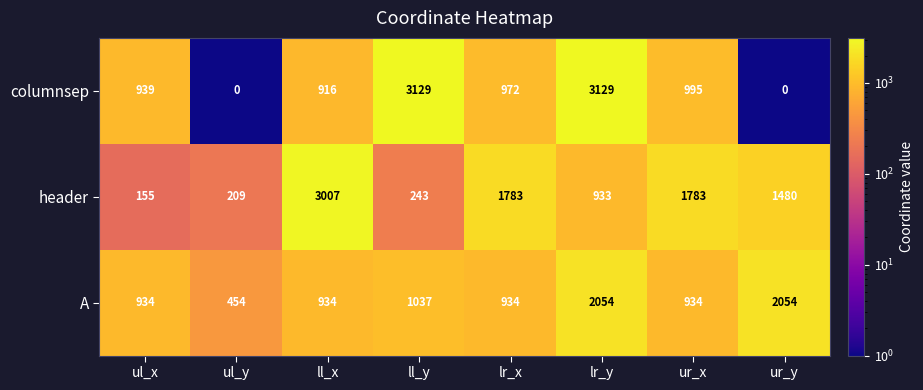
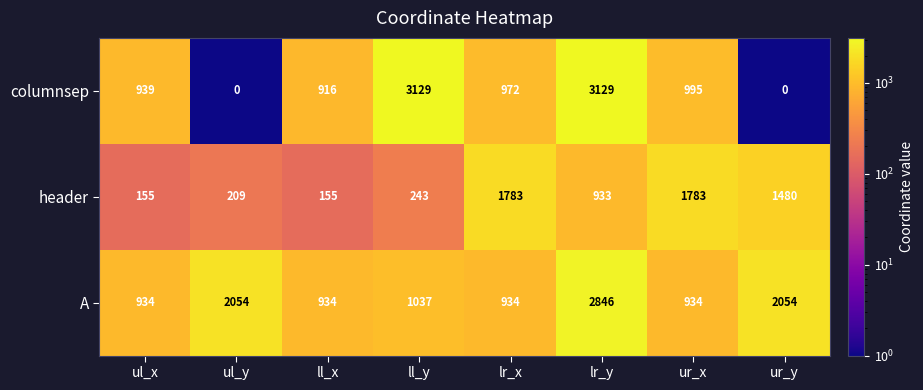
header, ll_x: 3007 -> 155
A, ul_y: 454 -> 2054
A, lr_y: 2054 -> 2846
